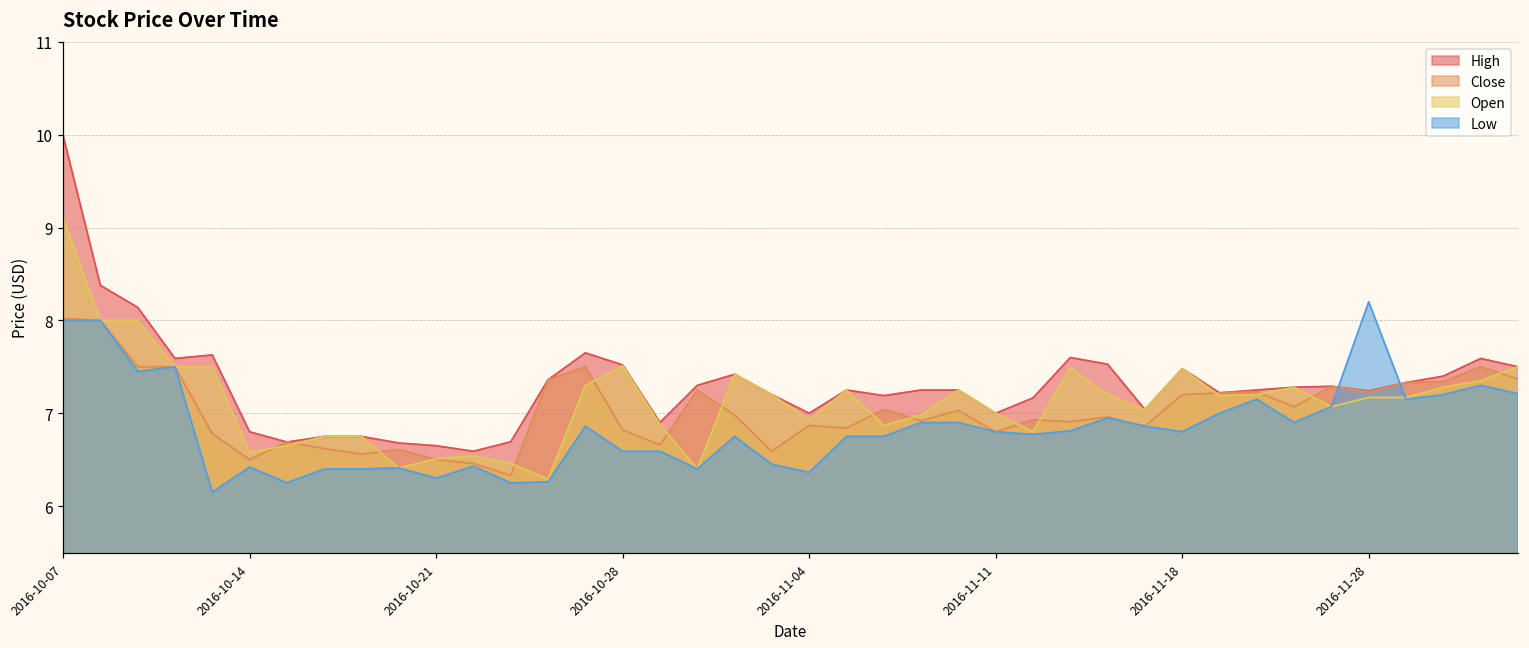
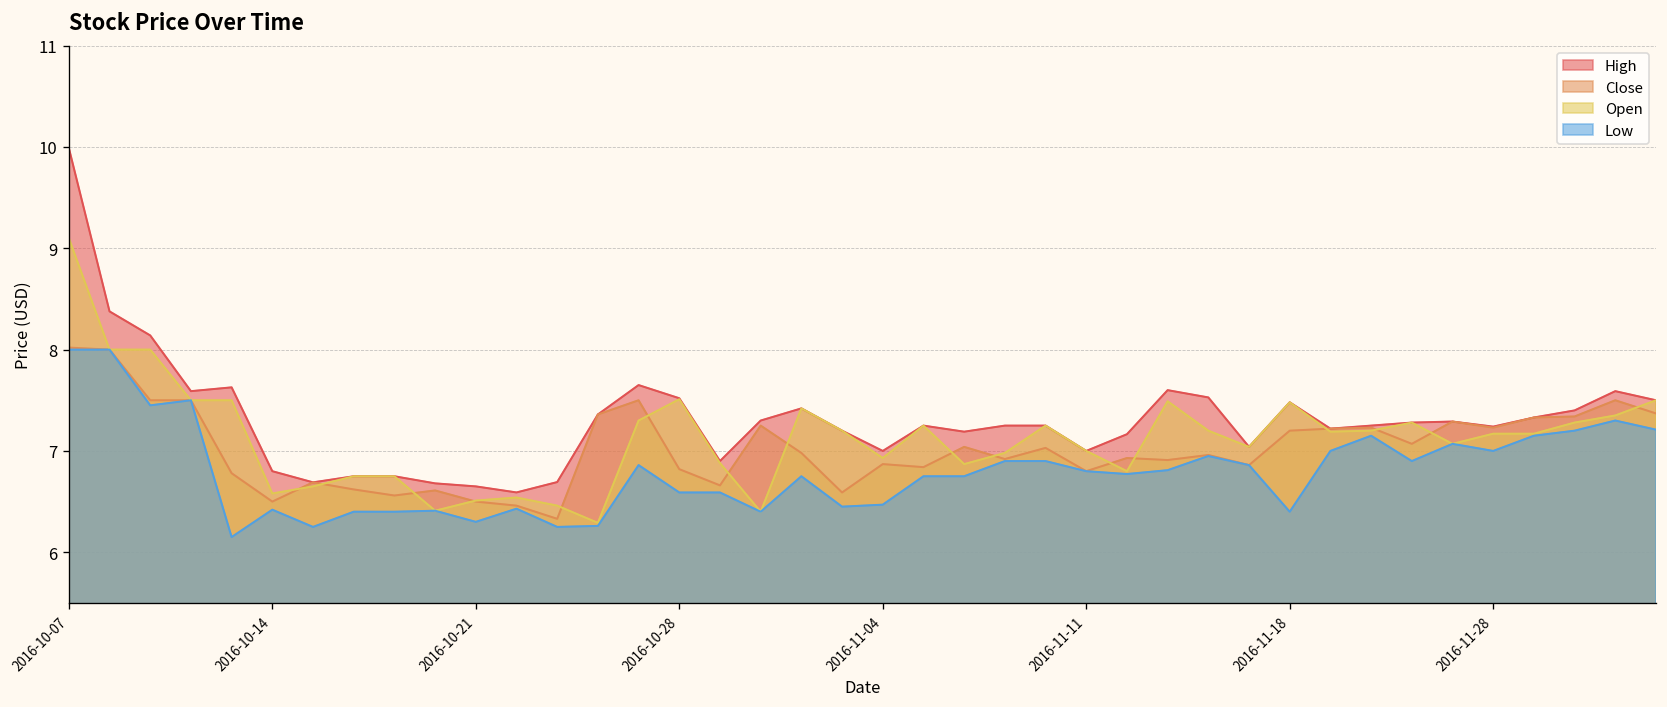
Low, 2016-11-04: 6.4 -> 6.5
Low, 2016-11-18: 6.8 -> 6.4
Low, 2016-11-28: 8.2 -> 7.0
